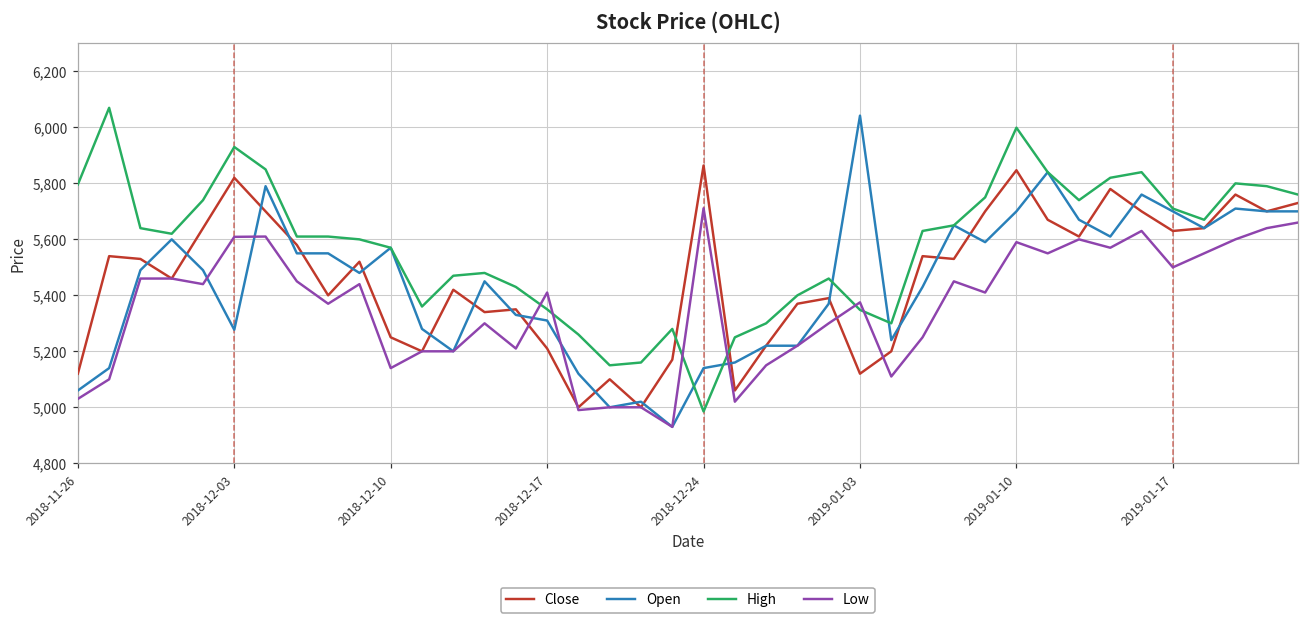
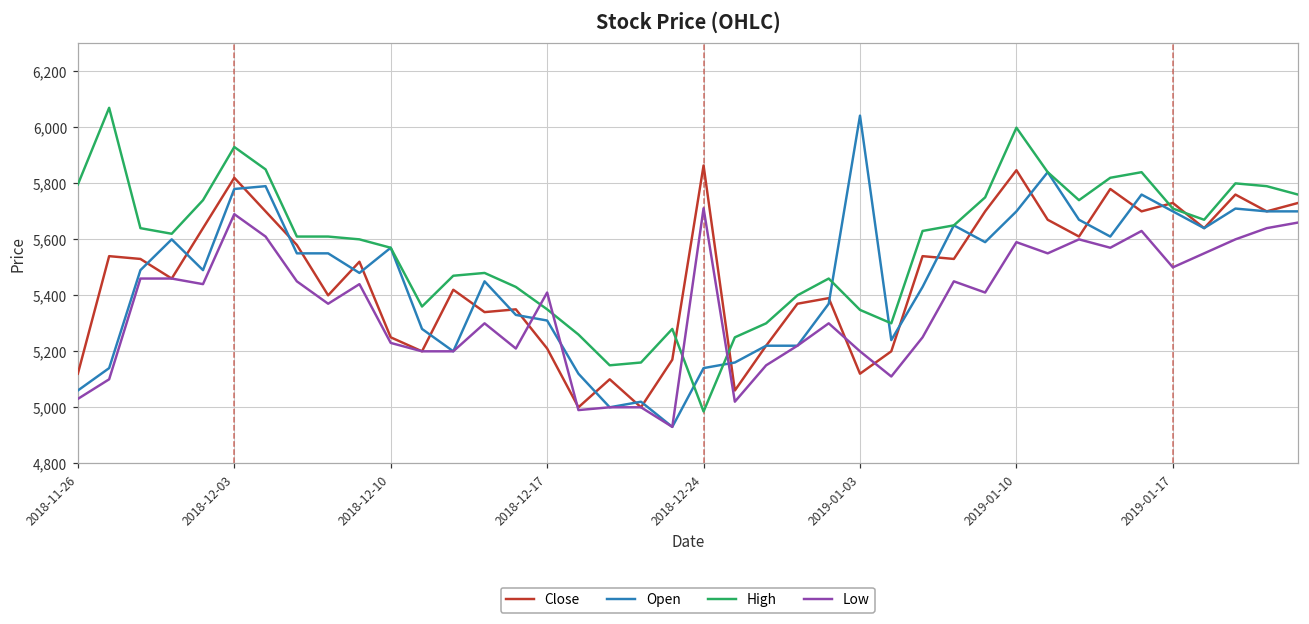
Open, 2018-12-03: 5,280 -> 5,780
Low, 2018-12-03: 5,610 -> 5,690
Low, 2018-12-10: 5,140 -> 5,230
Low, 2019-01-03: 5,380 -> 5,200
Close, 2019-01-17: 5,630 -> 5,730
